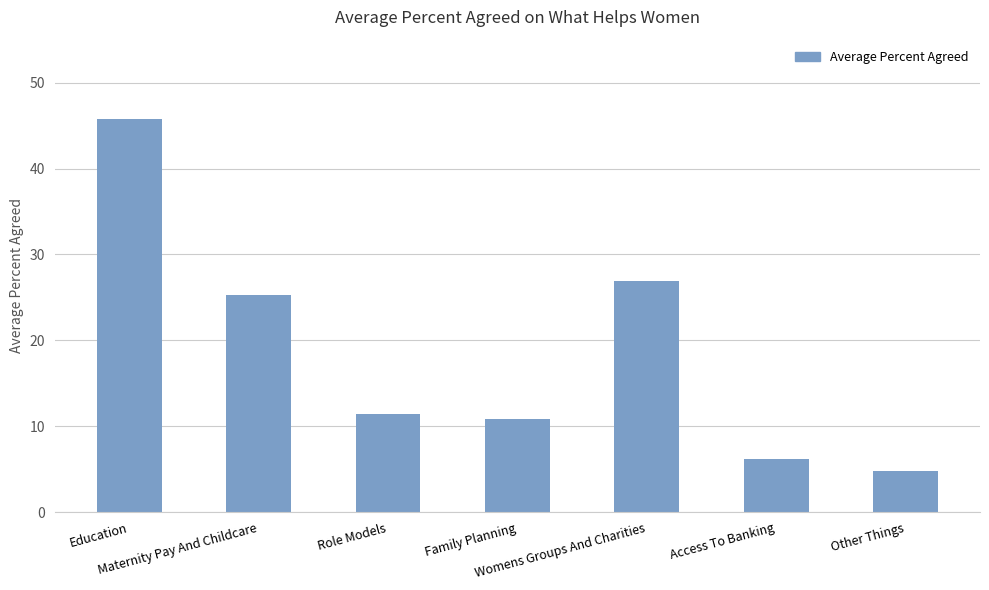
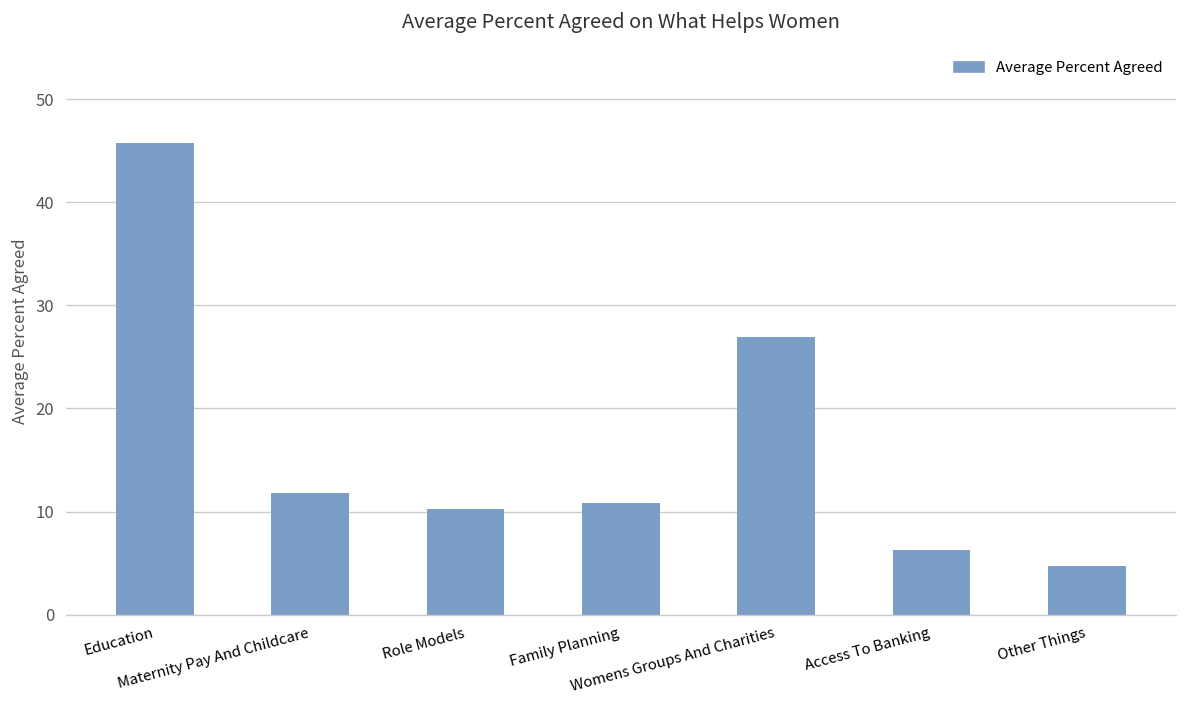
Maternity Pay And Childcare: 25 -> 12
Role Models: 11 -> 10
